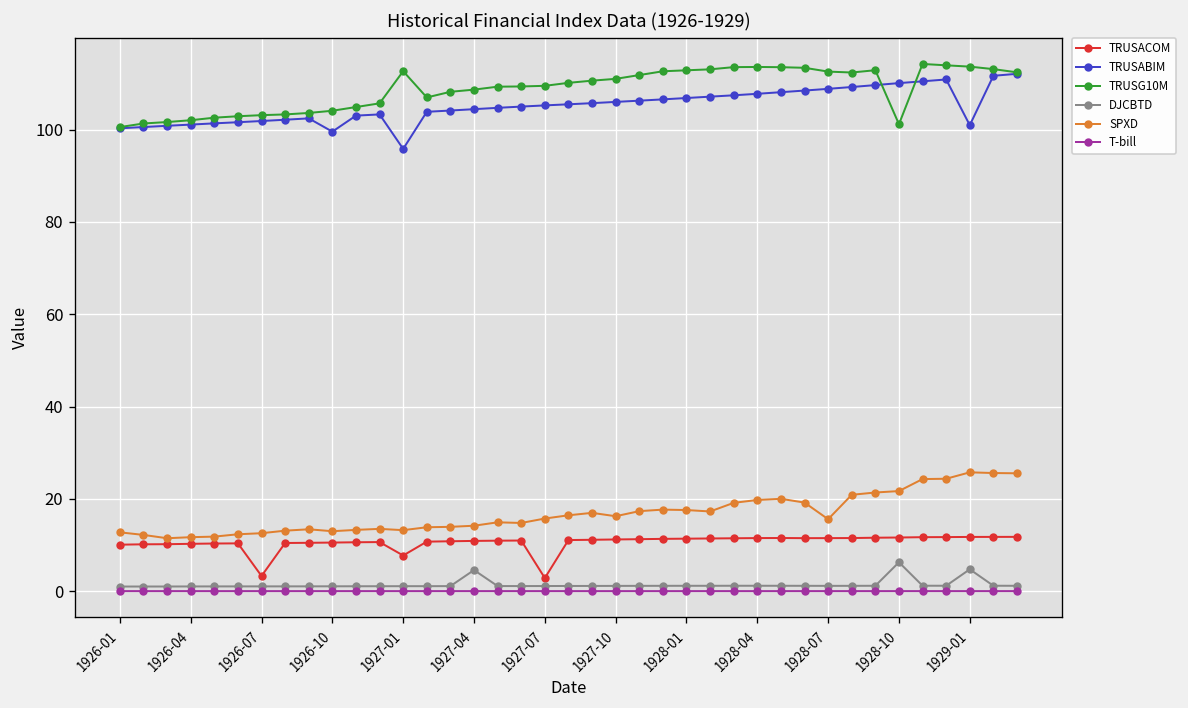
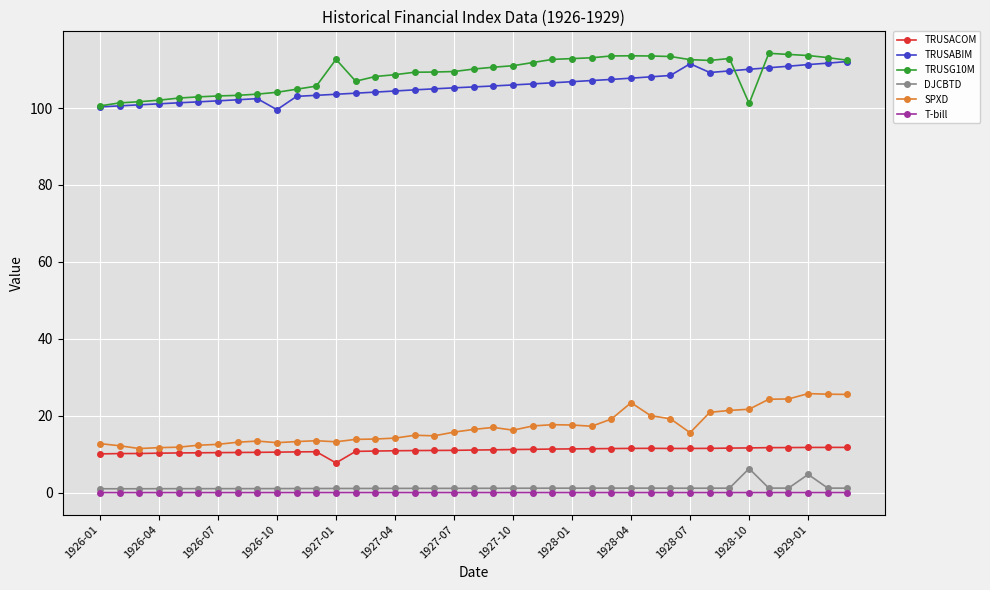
TRUSACOM, 1926-07: 3 -> 10
TRUSABIM, 1927-01: 96 -> 104
DJCBTD, 1927-04: 5 -> 1
TRUSACOM, 1927-07: 3 -> 11
SPXD, 1928-04: 20 -> 23
TRUSABIM, 1928-07: 109 -> 112
TRUSABIM, 1929-01: 101 -> 111
